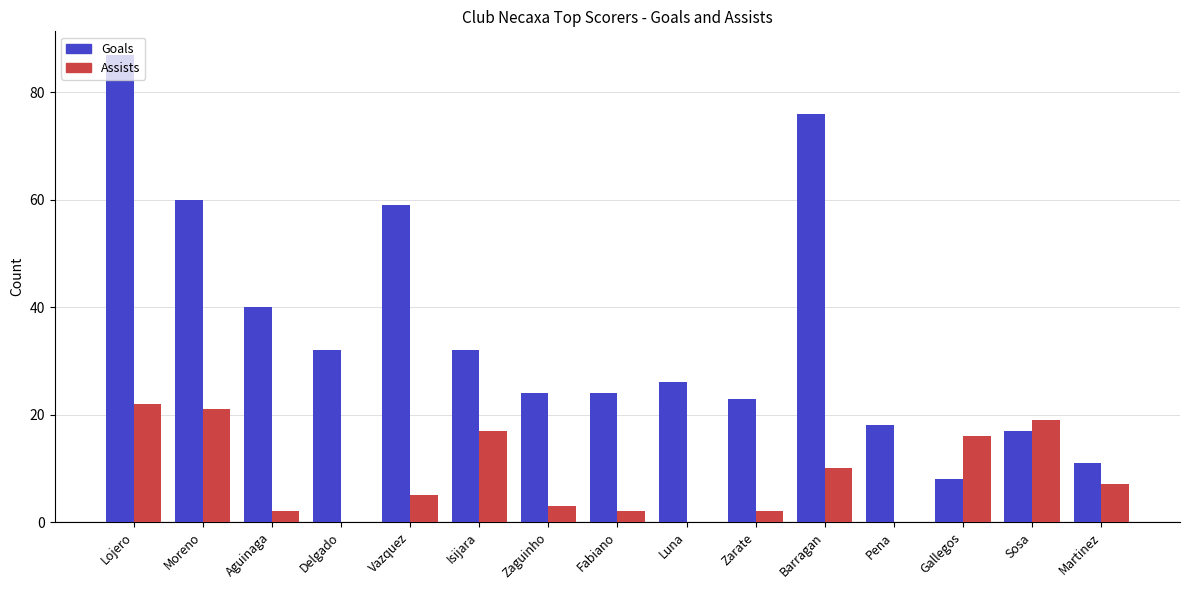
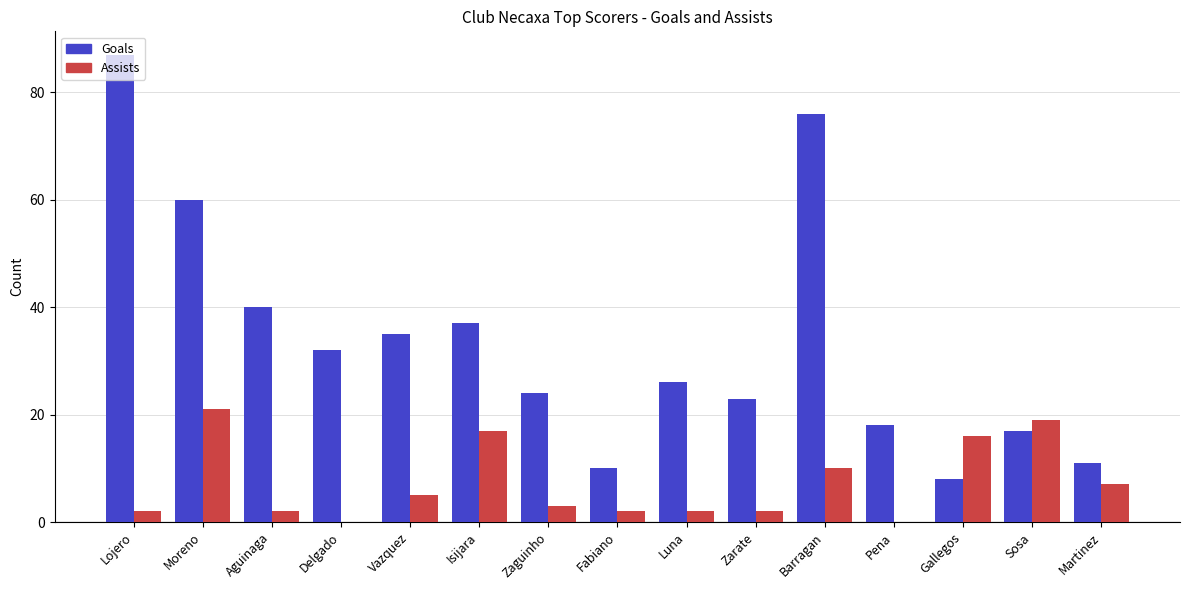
Assists, Lojero: 22 -> 2
Goals, Vazquez: 59 -> 35
Goals, Isijara: 32 -> 37
Goals, Fabiano: 24 -> 10
Assists, Luna: 0 -> 2
